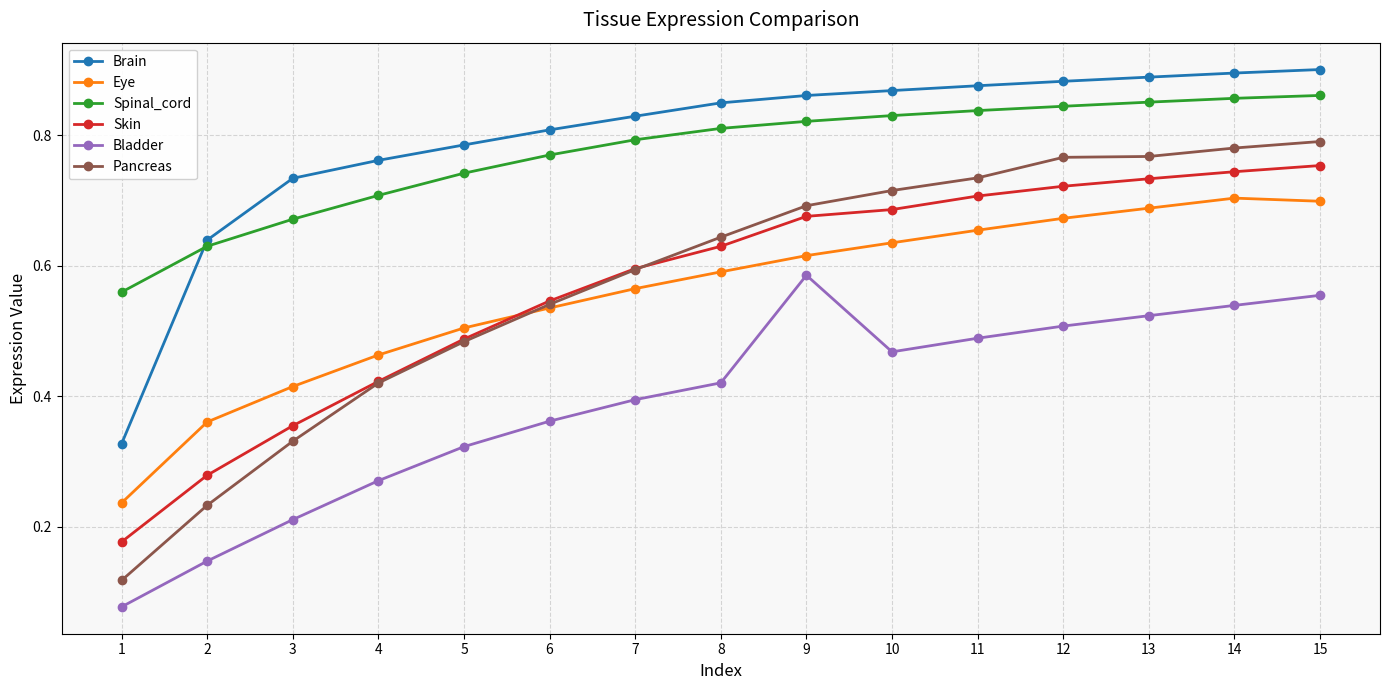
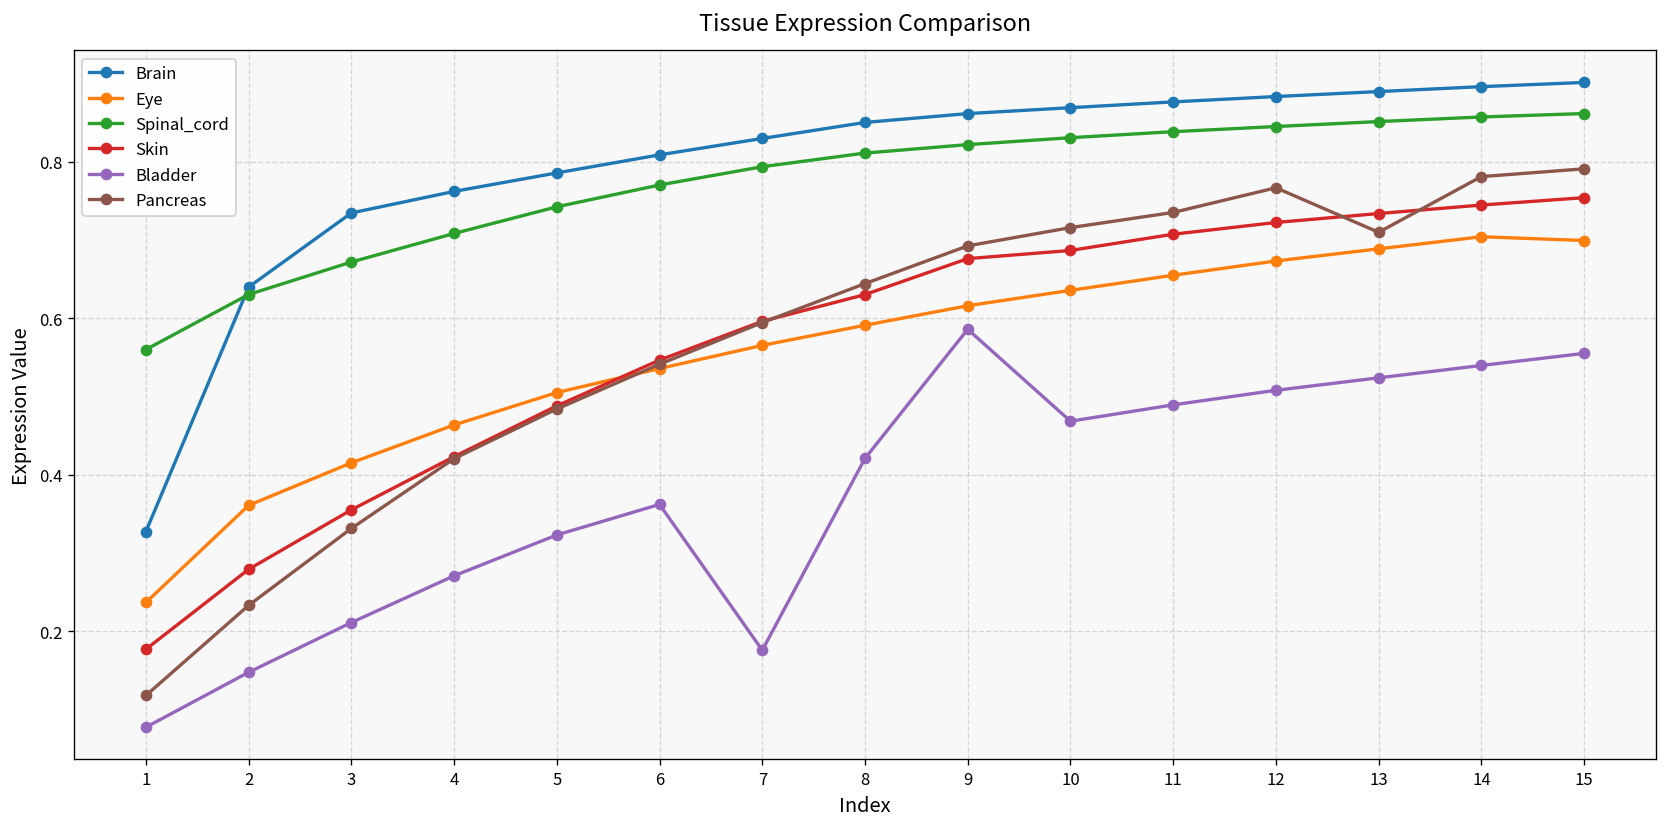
Bladder, 7: 0.40 -> 0.18
Pancreas, 13: 0.77 -> 0.71
